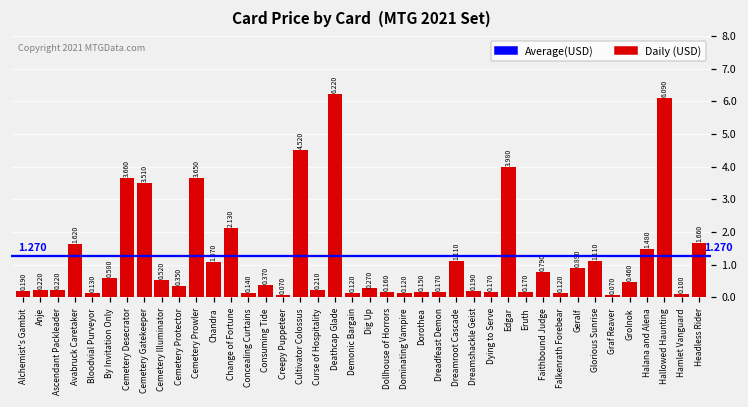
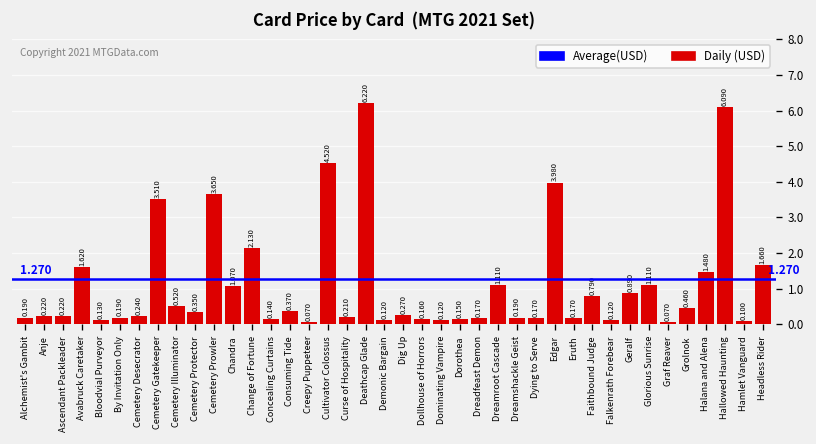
By Invitation Only: 0.580 -> 0.190
Cemetery Desecrator: 3.660 -> 0.240
